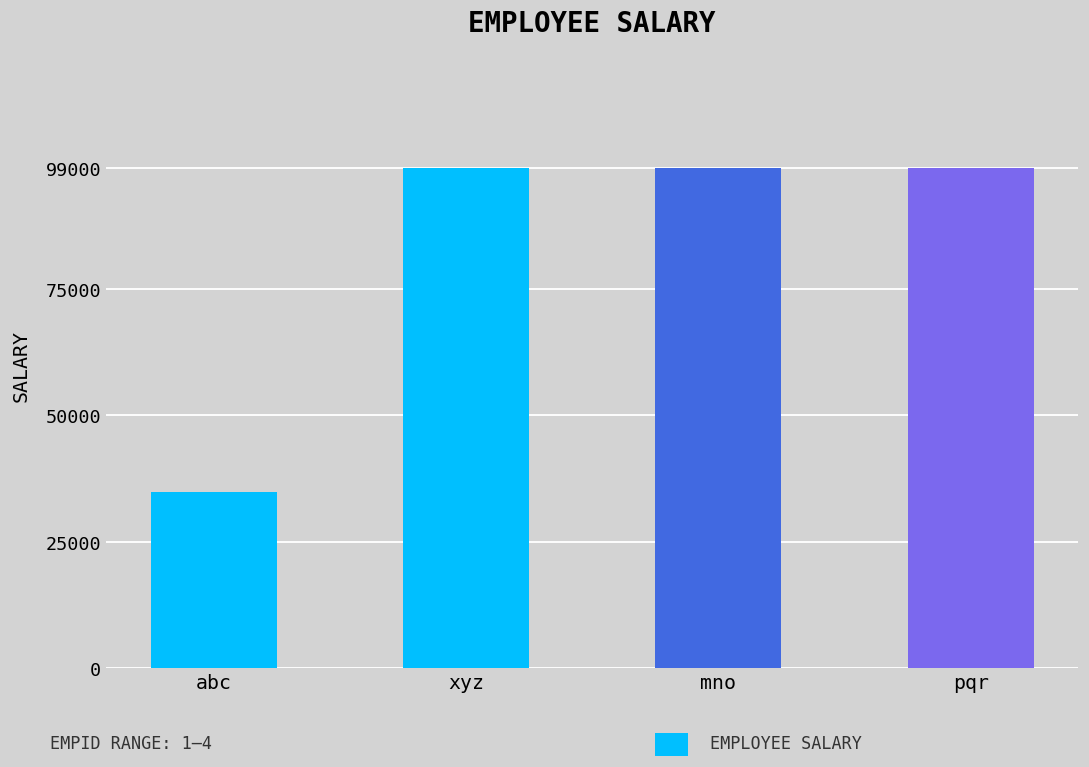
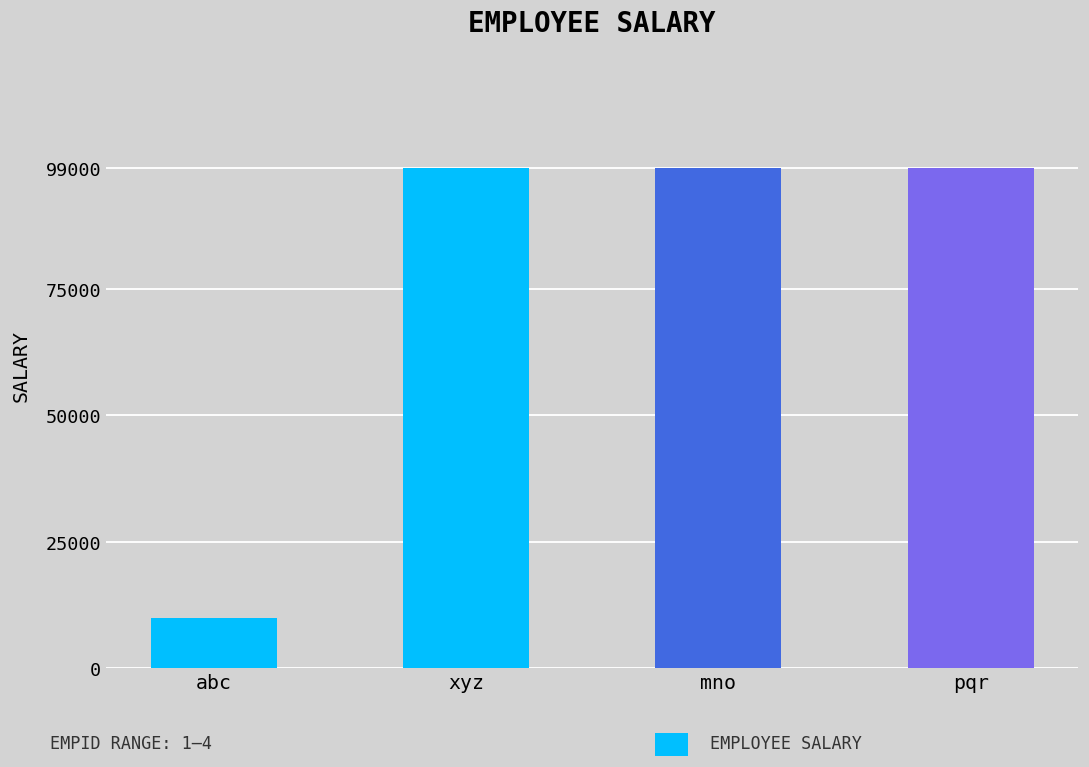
abc: 35000 -> 10000
